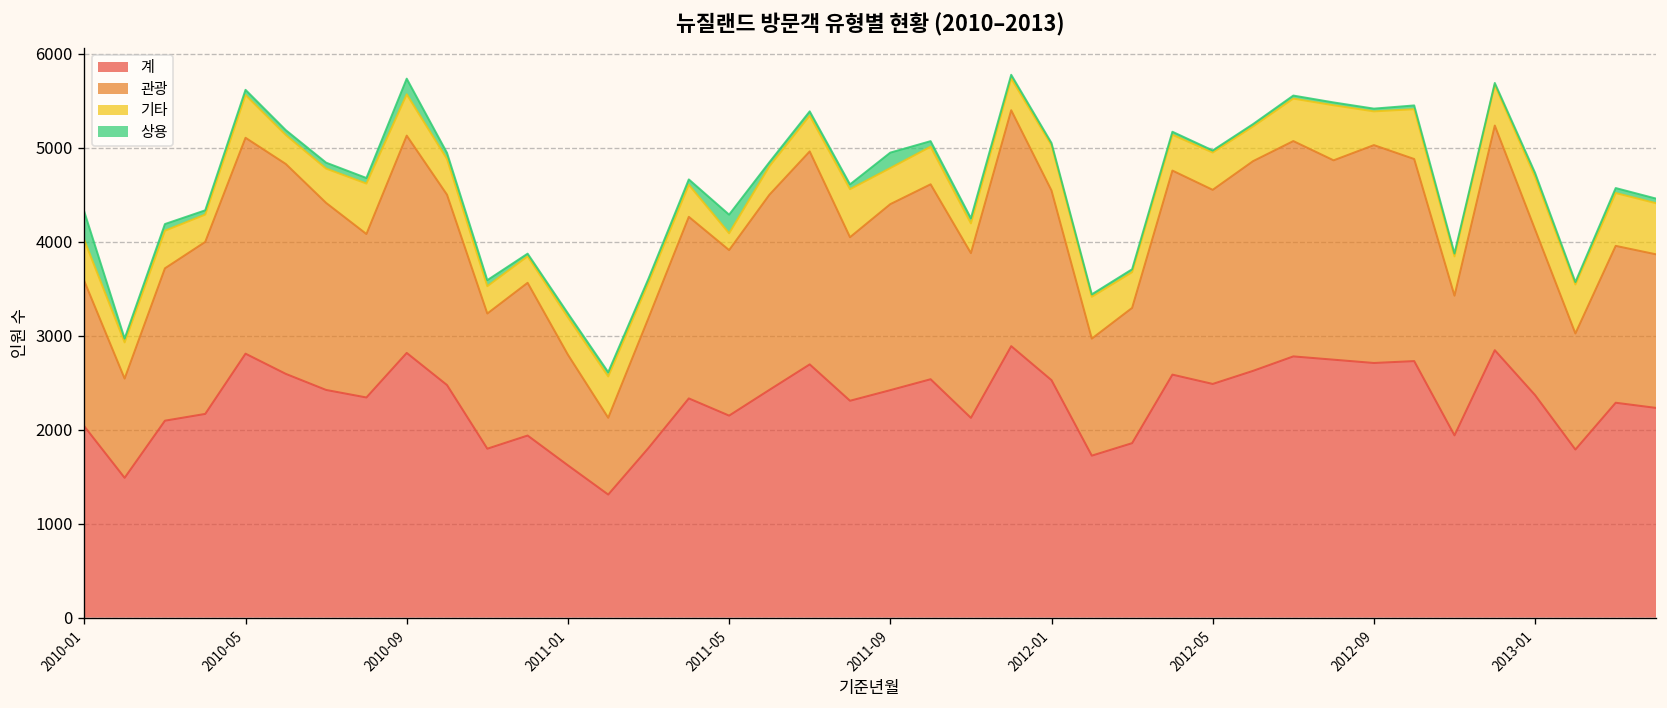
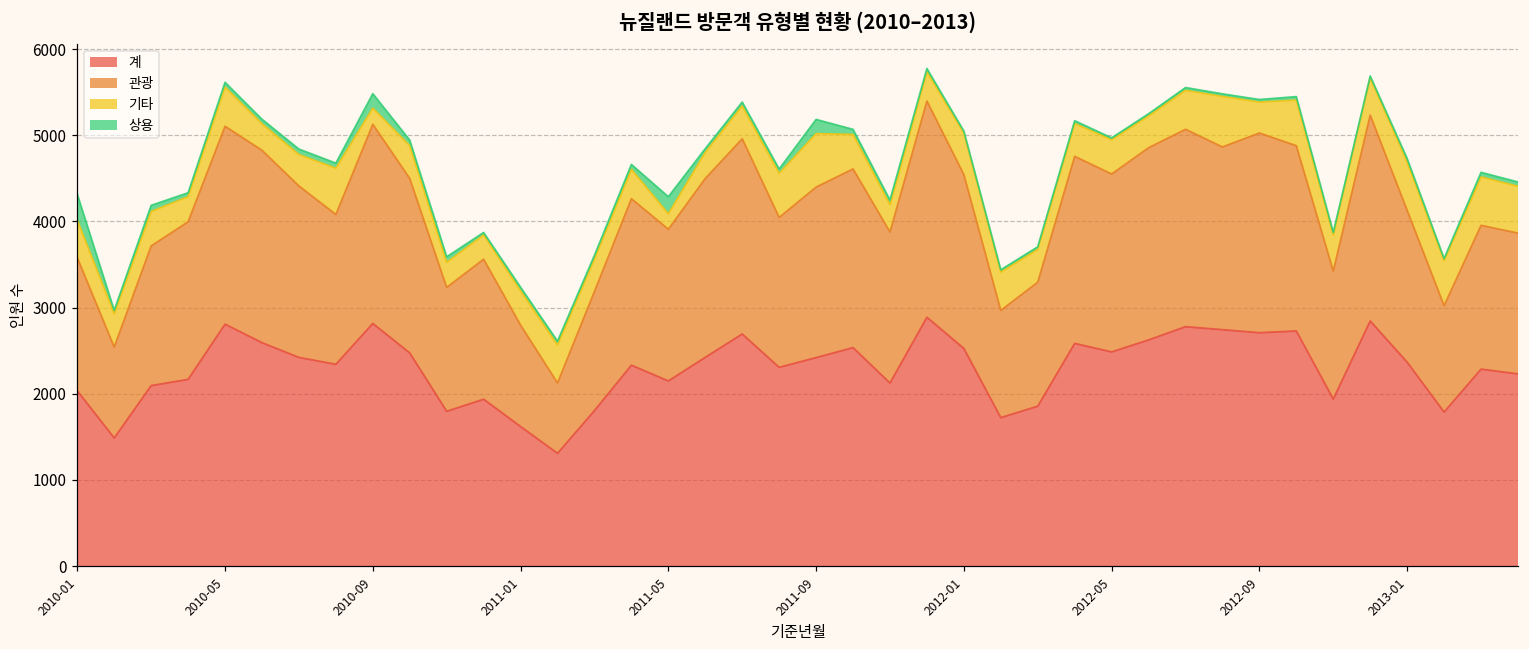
기타, 2010-09: 400 -> 200
기타, 2011-09: 400 -> 600
